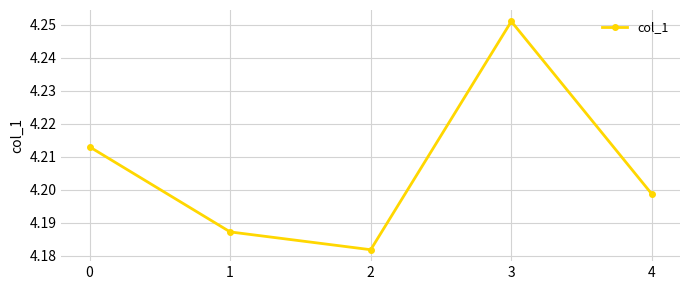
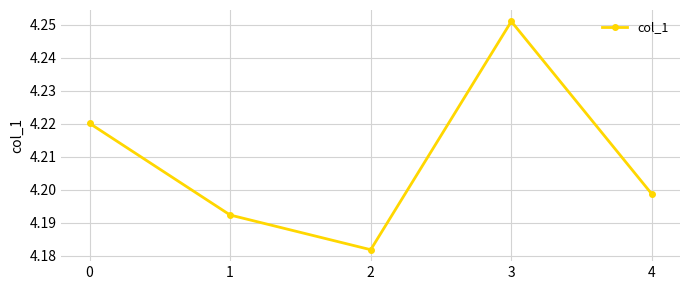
0: 4.213 -> 4.220
1: 4.187 -> 4.192
